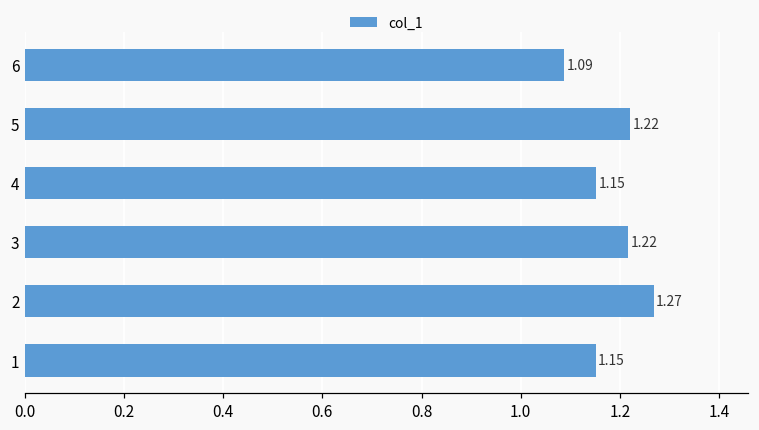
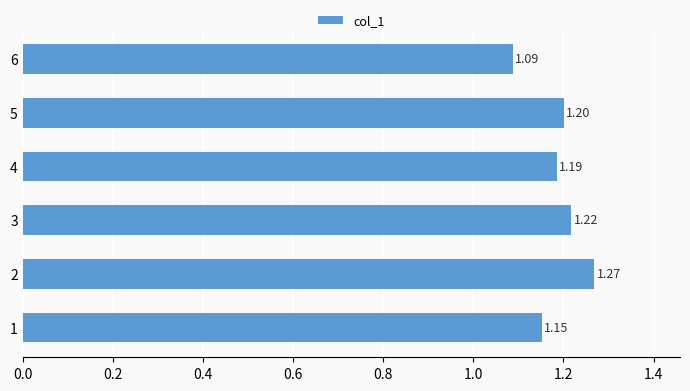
5: 1.22 -> 1.20
4: 1.15 -> 1.19
